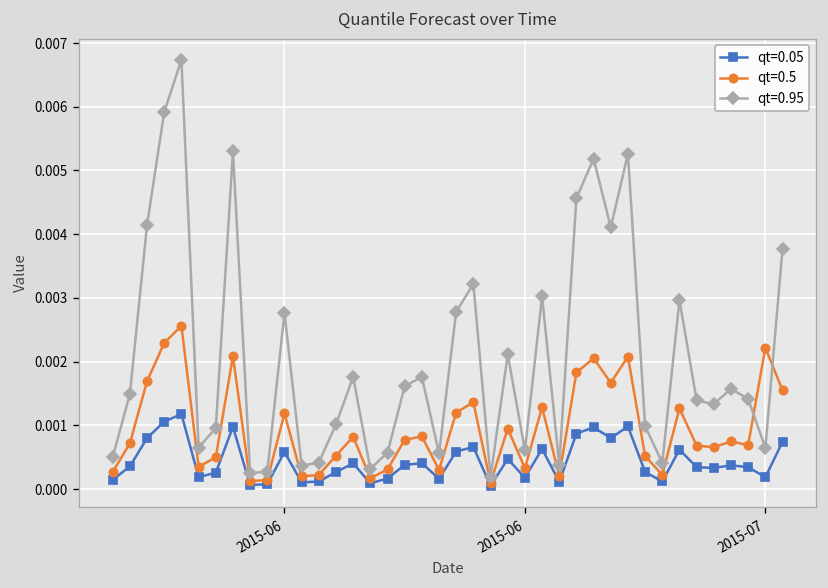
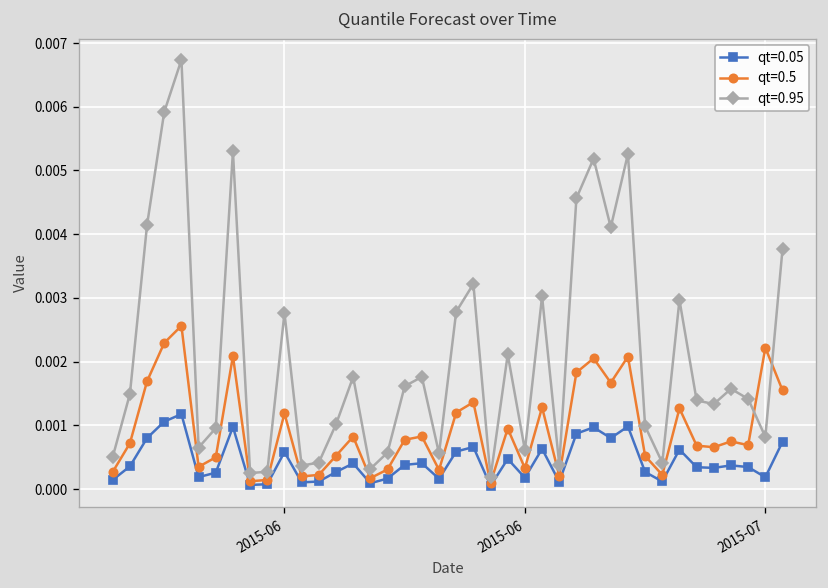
qt=0.95, 2015-07: 0.0006 -> 0.0008
